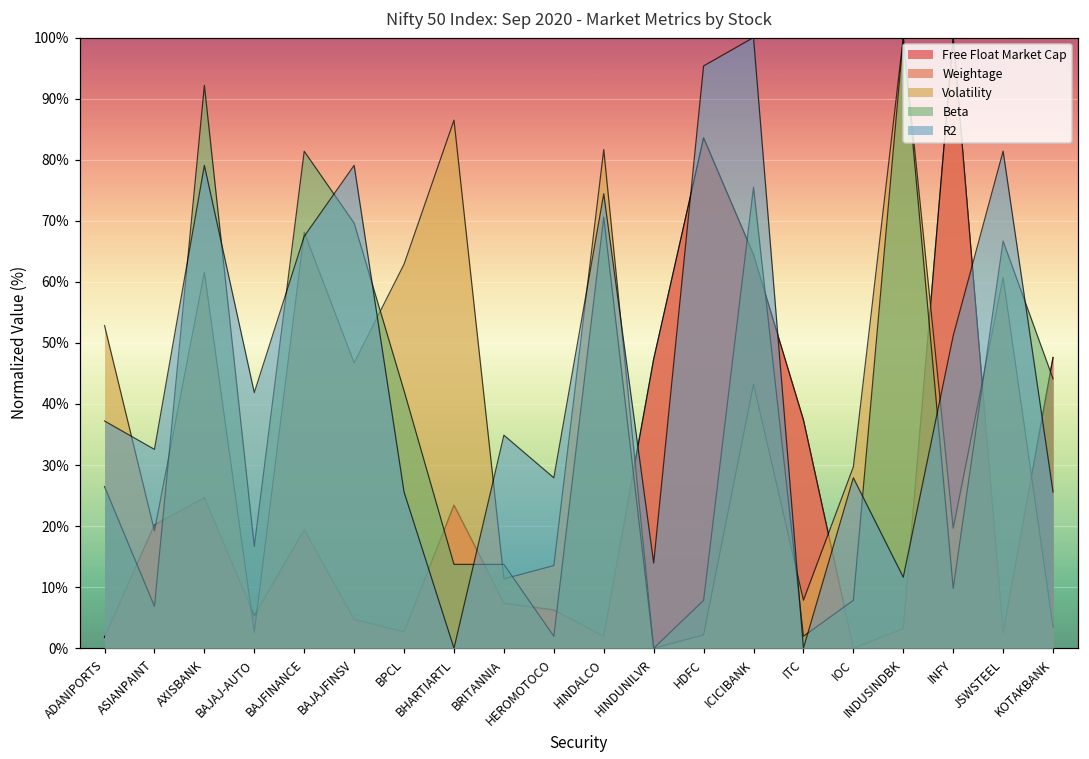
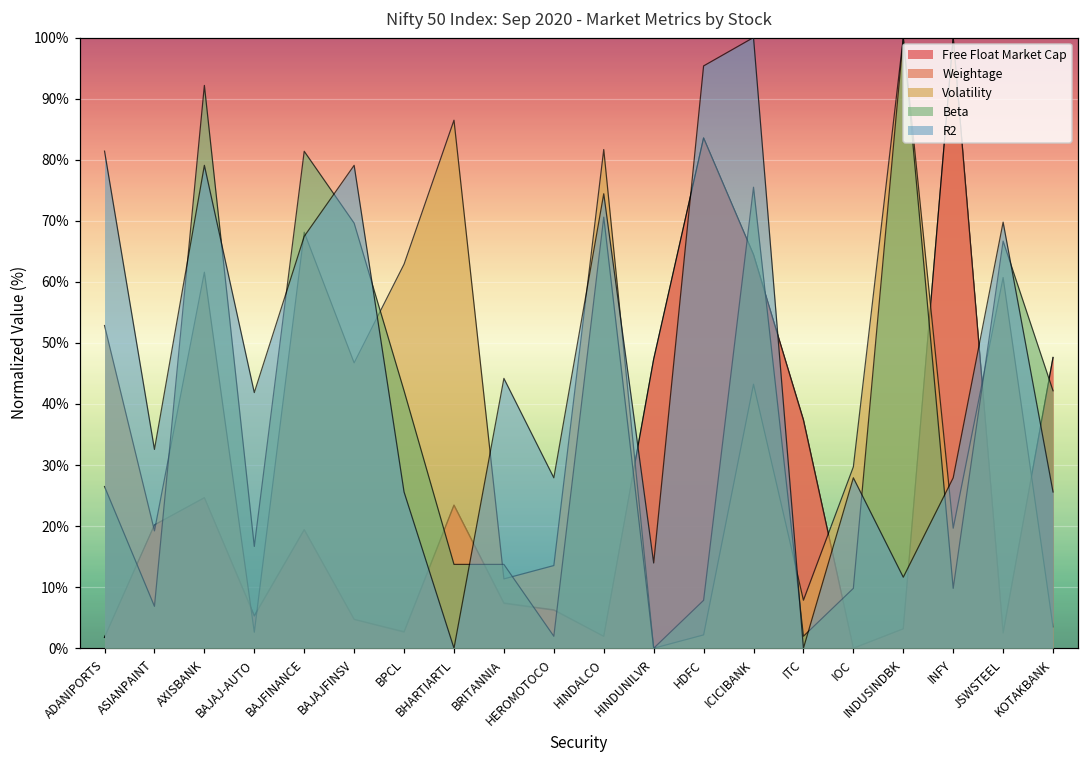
R2, ADANIPORTS: 37% -> 81%
R2, BRITANNIA: 35% -> 44%
Beta, IOC: 8% -> 10%
R2, INFY: 51% -> 28%
R2, JSWSTEEL: 81% -> 70%
Beta, KOTAKBANK: 44% -> 42%
